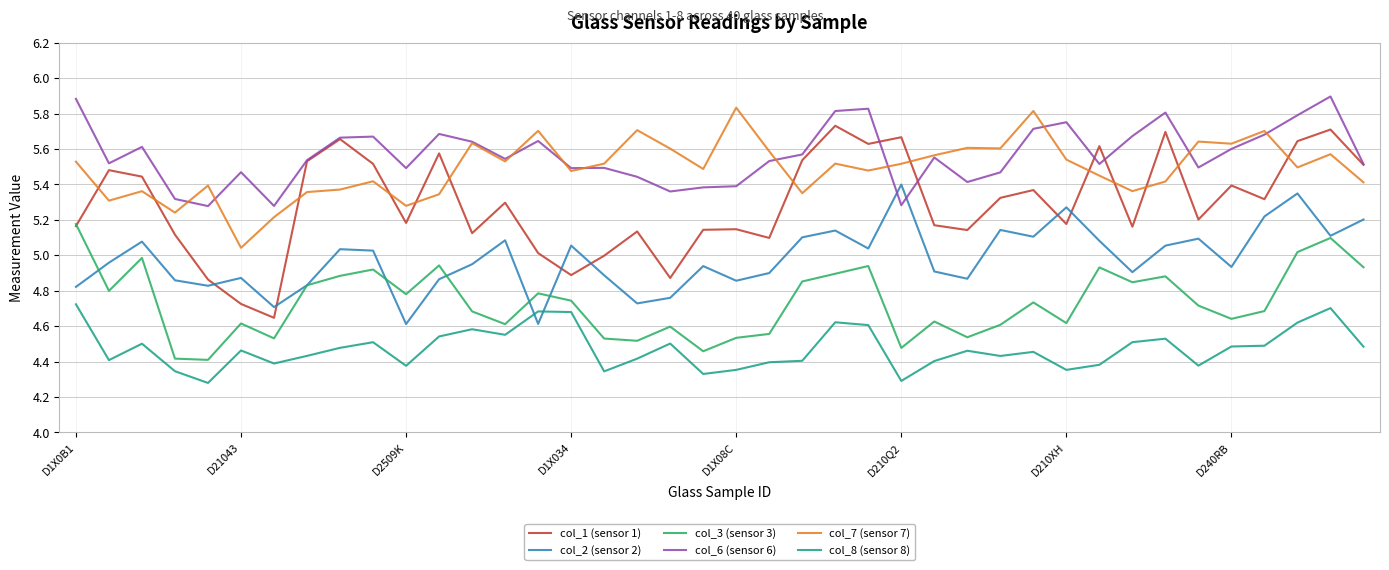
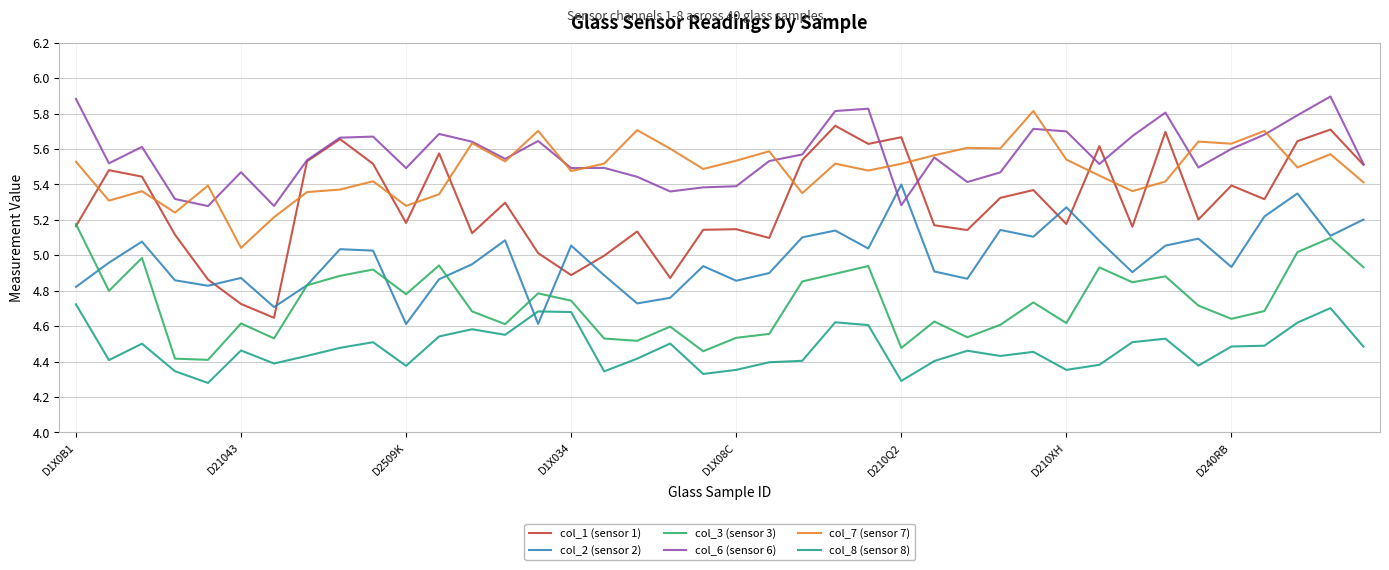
col_7 (sensor 7), D1X08C: 5.83 -> 5.53
col_6 (sensor 6), D210XH: 5.75 -> 5.70
